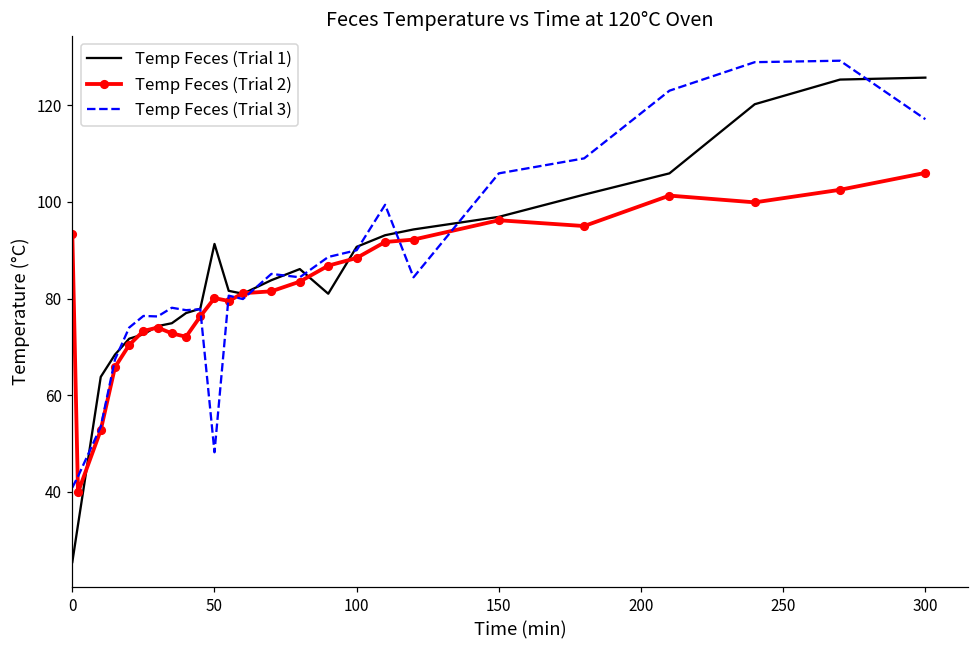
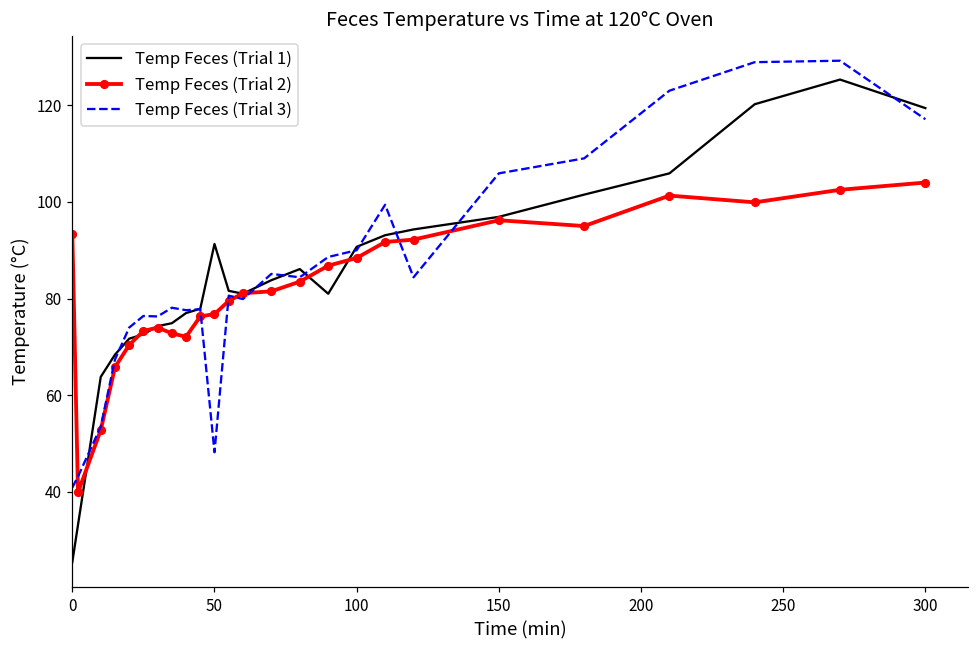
Temp Feces (Trial 2), 50: 80 -> 77
Temp Feces (Trial 1), 300: 126 -> 119
Temp Feces (Trial 2), 300: 106 -> 104
